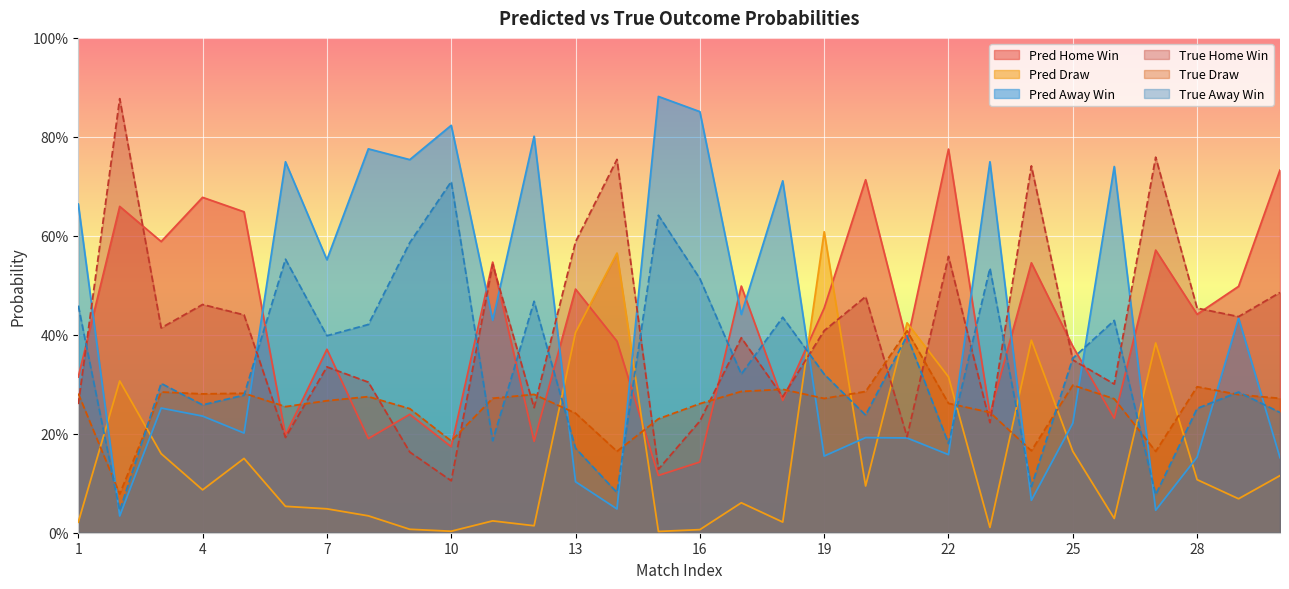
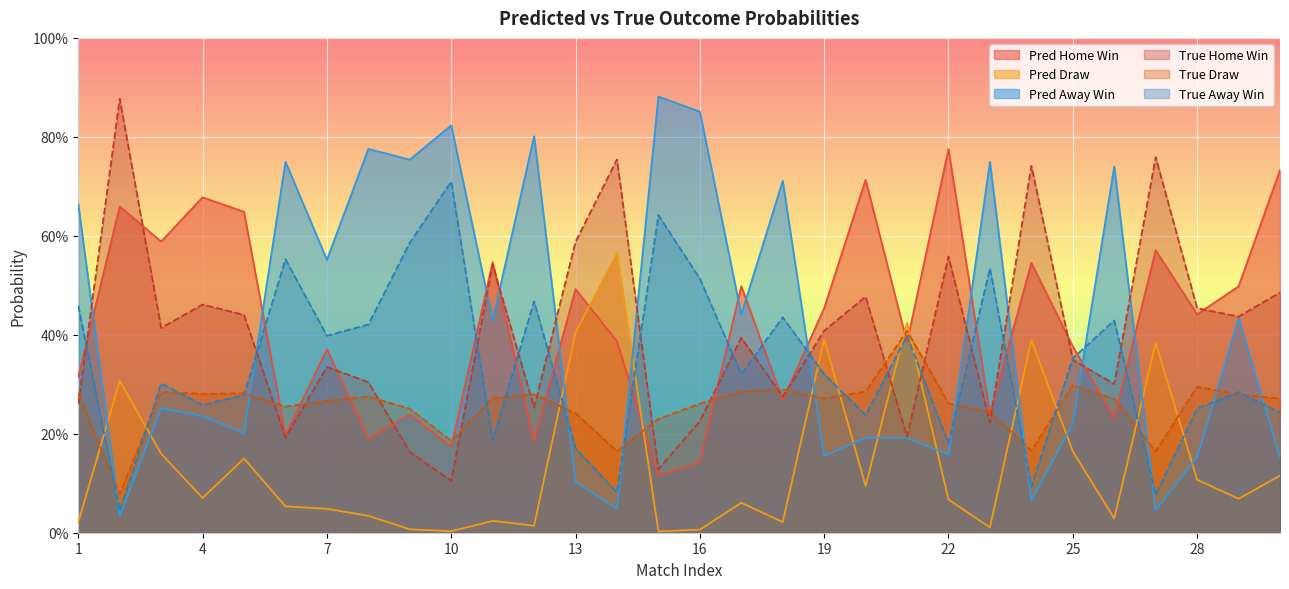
Pred Draw, 4: 9% -> 7%
Pred Draw, 19: 61% -> 39%
Pred Draw, 22: 32% -> 7%
